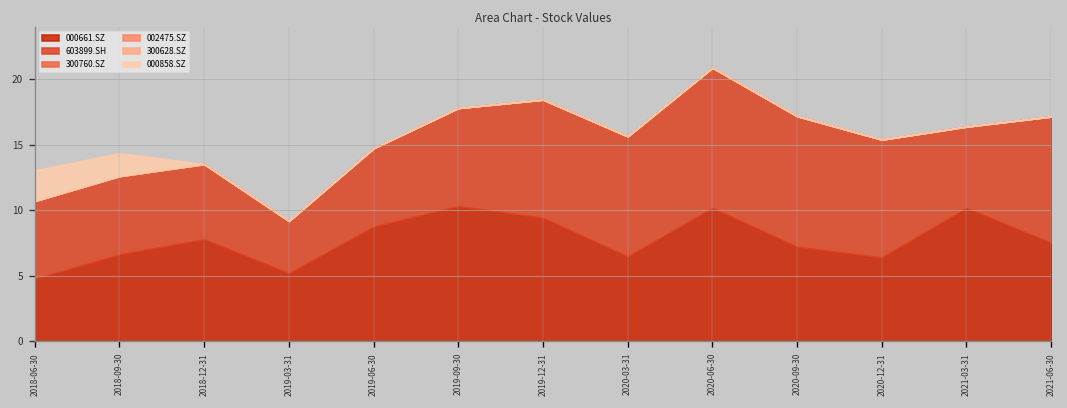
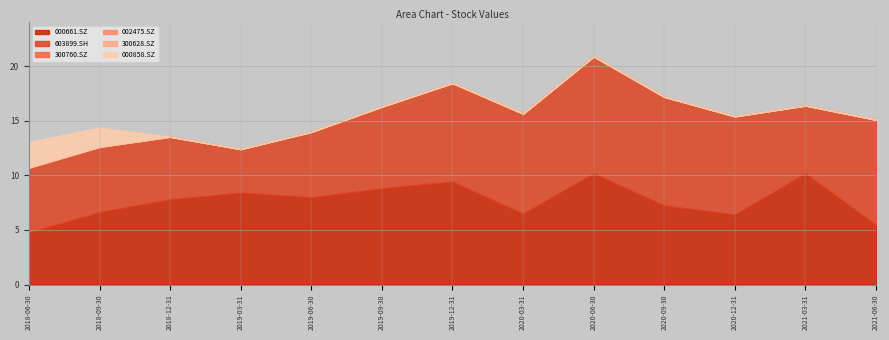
000661.SZ, 2019-03-31: 5.2 -> 8.4
000661.SZ, 2019-06-30: 8.8 -> 8.0
000661.SZ, 2019-09-30: 10.3 -> 8.8
000661.SZ, 2021-06-30: 7.5 -> 5.5
